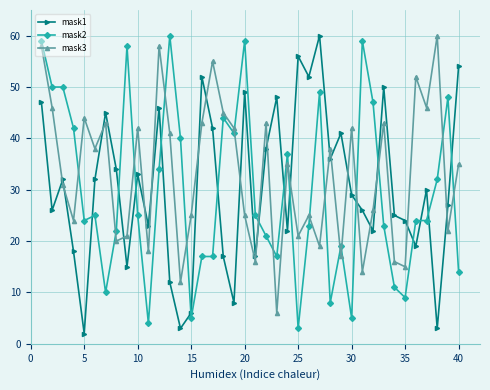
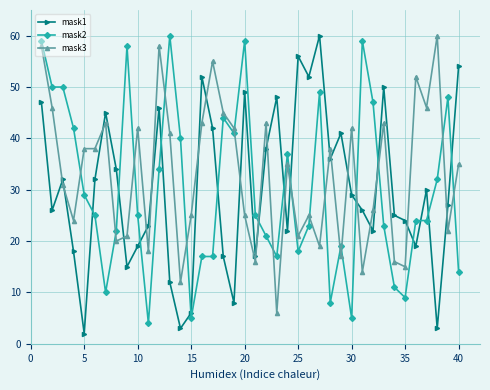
mask2, 5: 24 -> 29
mask3, 5: 44 -> 38
mask1, 10: 33 -> 19
mask2, 25: 3 -> 18
